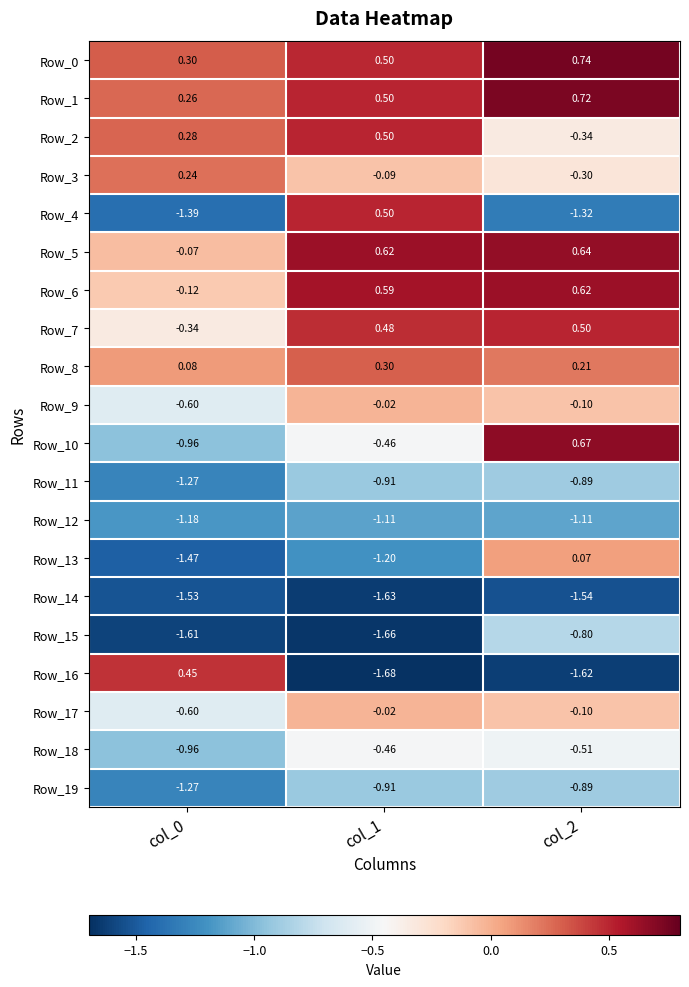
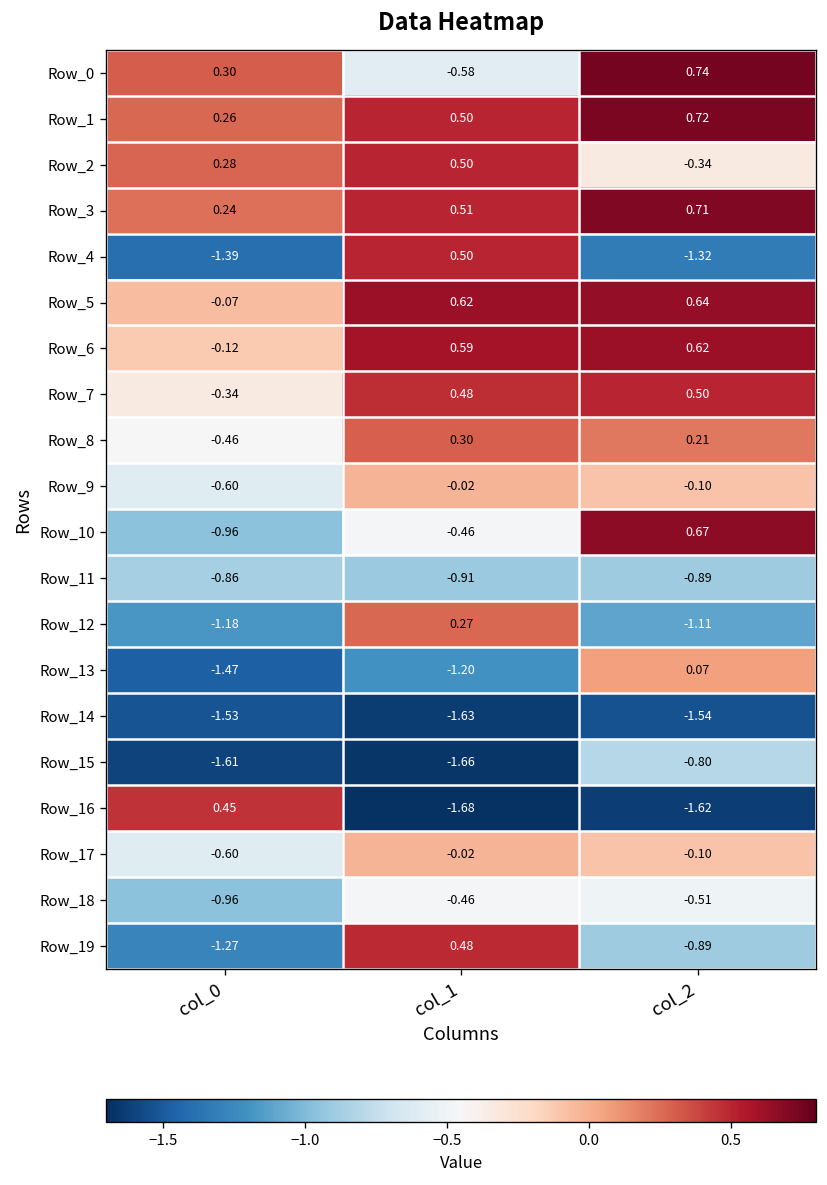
Row_0, col_1: 0.50 -> -0.58
Row_3, col_1: -0.09 -> 0.51
Row_3, col_2: -0.30 -> 0.71
Row_8, col_0: 0.08 -> -0.46
Row_11, col_0: -1.27 -> -0.86
Row_12, col_1: -1.11 -> 0.27
Row_19, col_1: -0.91 -> 0.48
